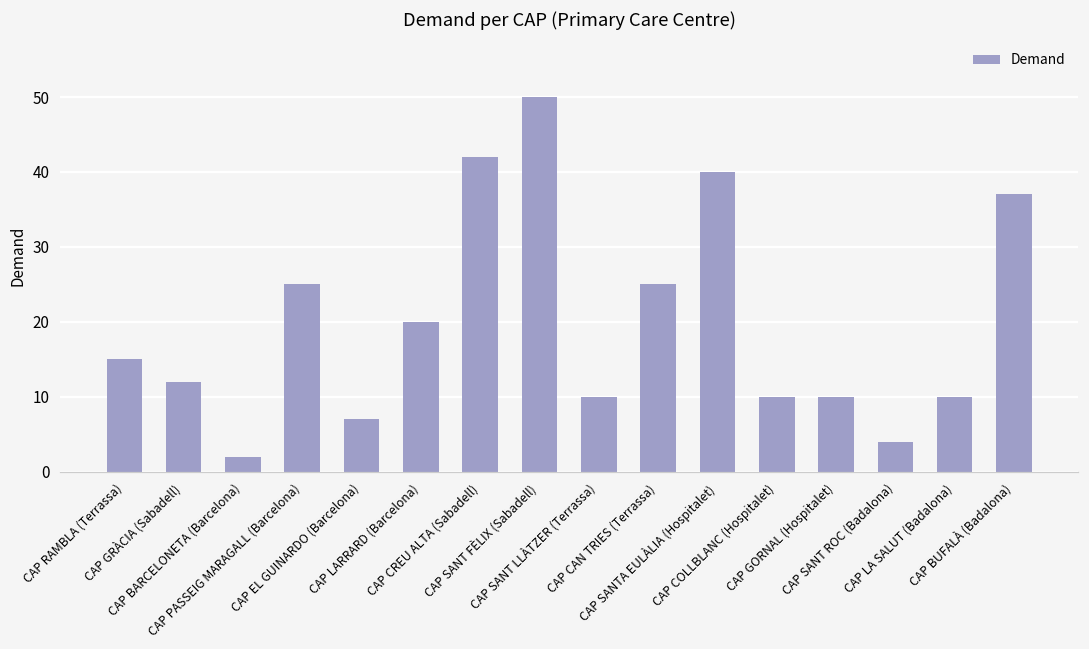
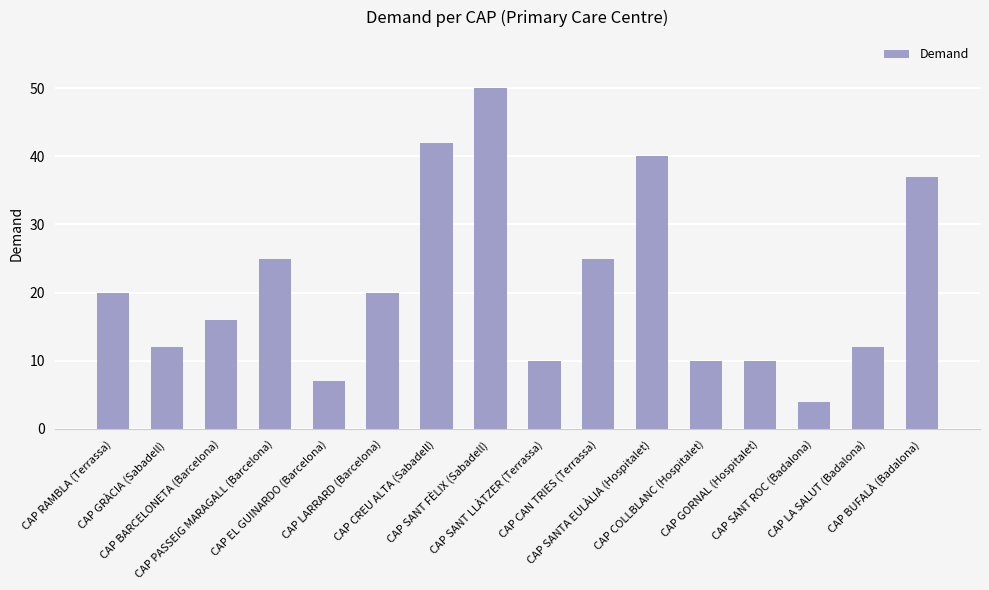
CAP RAMBLA (Terrassa): 15 -> 20
CAP BARCELONETA (Barcelona): 2 -> 16
CAP LA SALUT (Badalona): 10 -> 12
